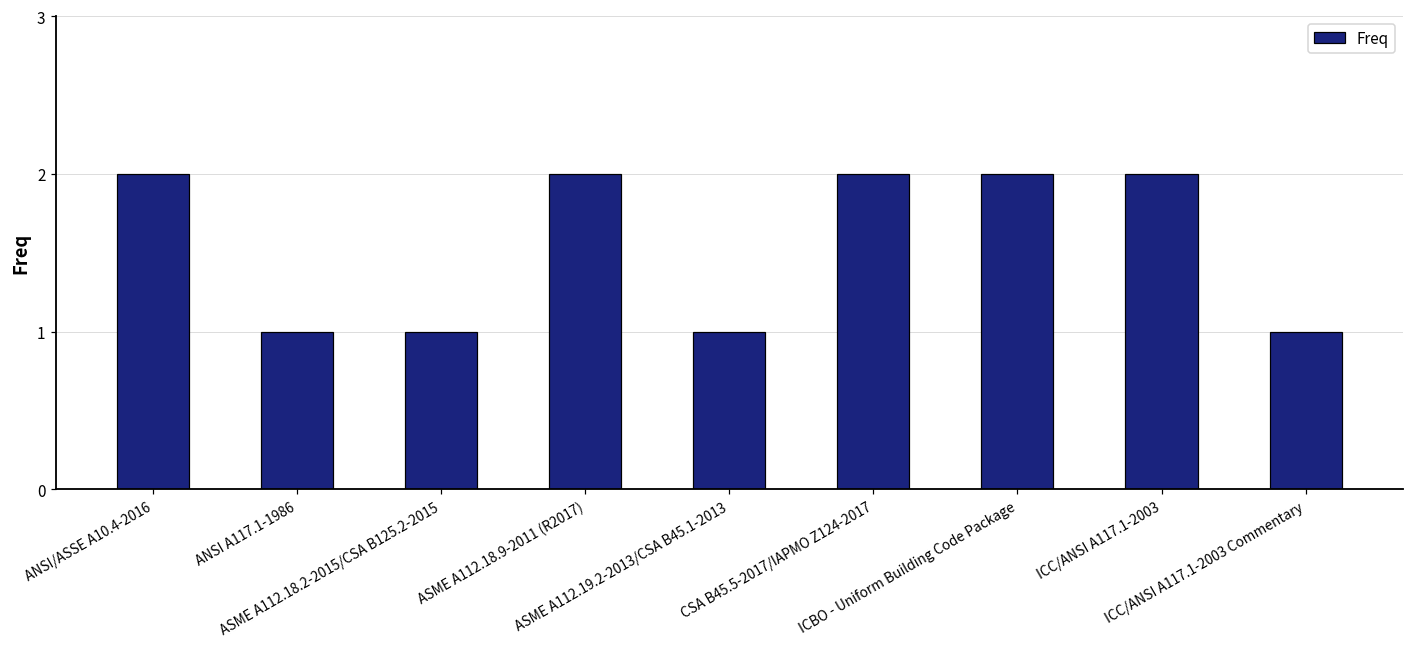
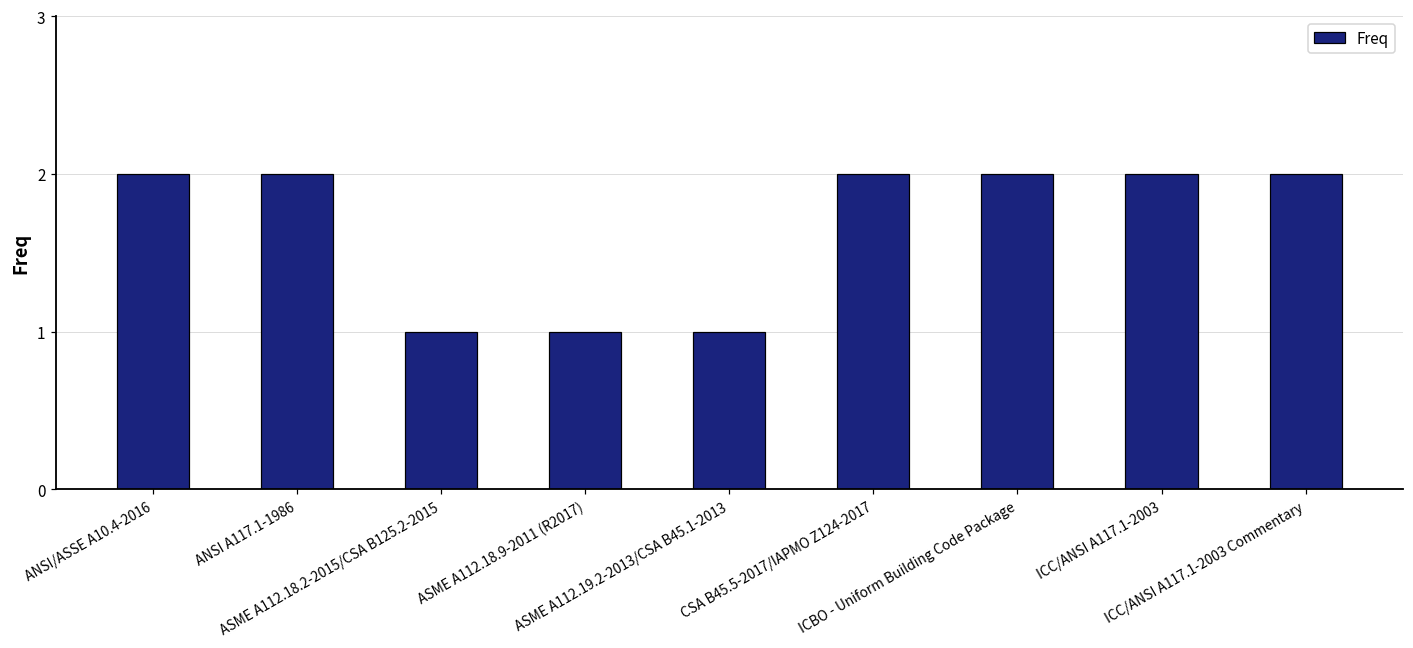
ANSI A117.1-1986: 1 -> 2
ASME A112.18.9-2011 (R2017): 2 -> 1
ICC/ANSI A117.1-2003 Commentary: 1 -> 2
